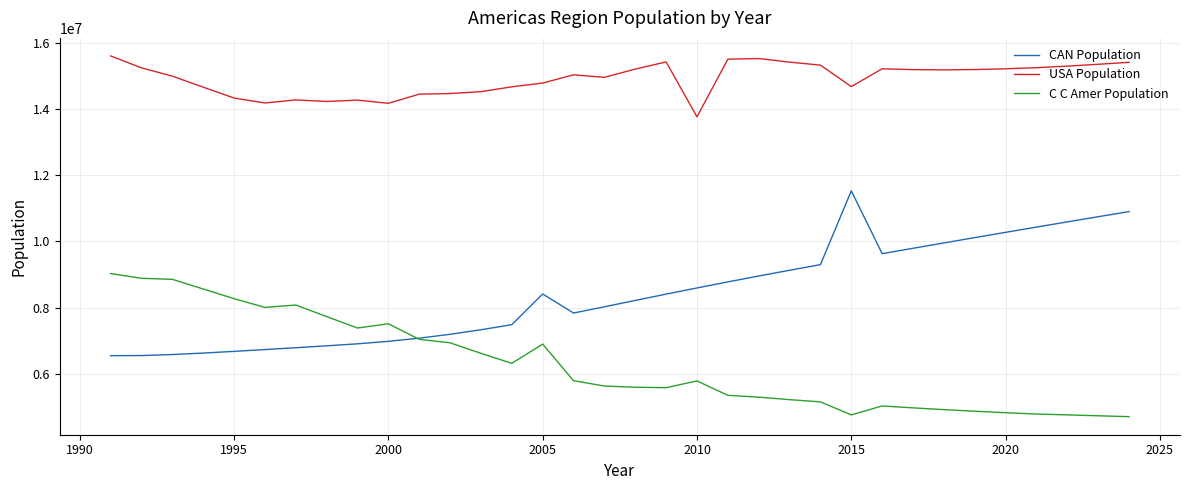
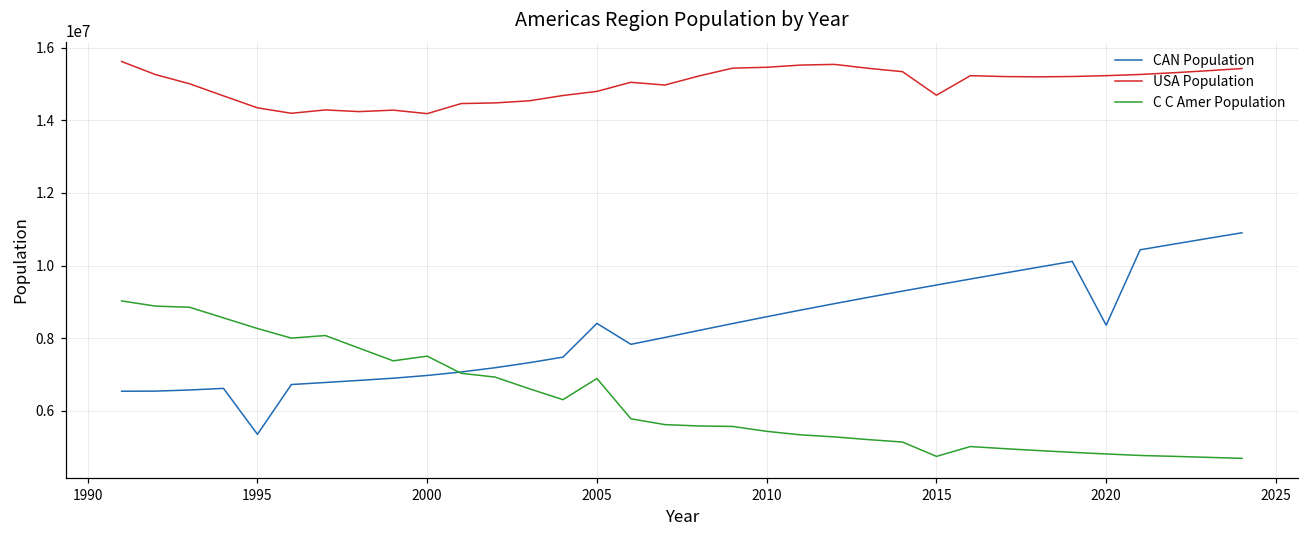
CAN Population, 1995: 6700000 -> 5400000
USA Population, 2010: 13800000 -> 15500000
C C Amer Population, 2010: 5800000 -> 5400000
CAN Population, 2015: 11500000 -> 9500000
CAN Population, 2020: 10300000 -> 8400000
